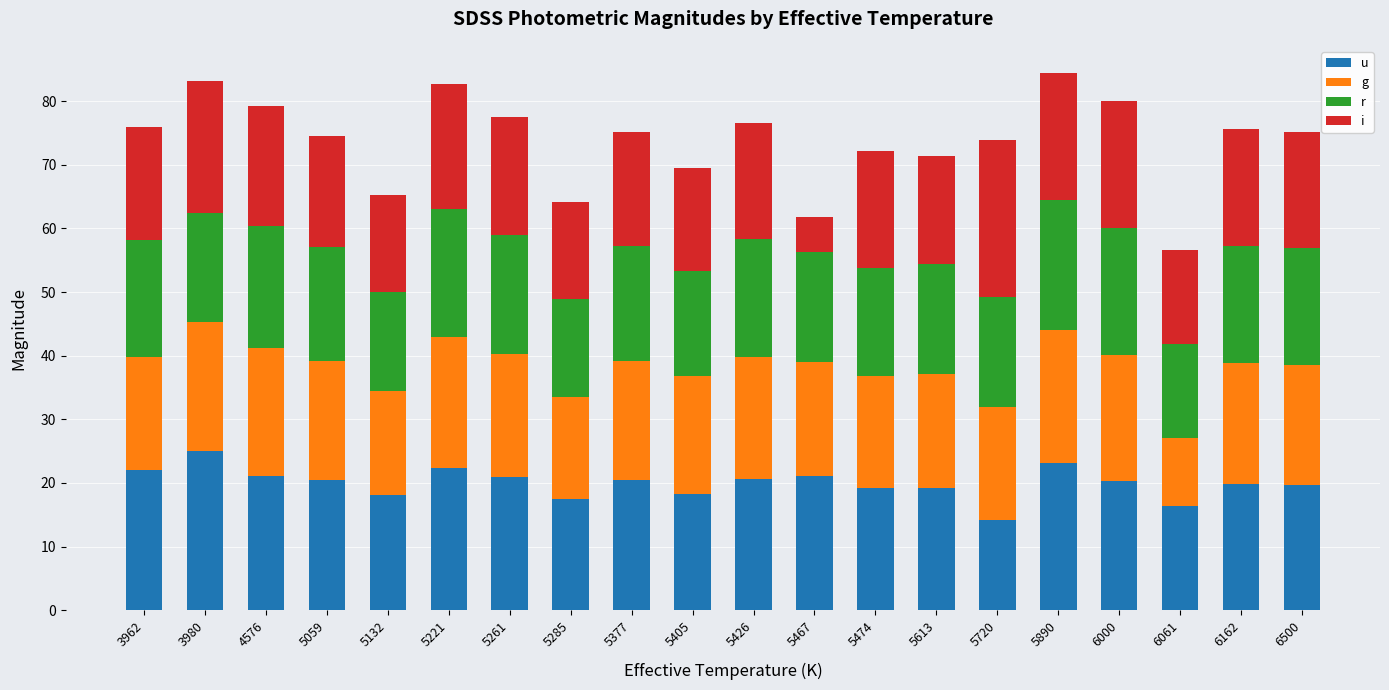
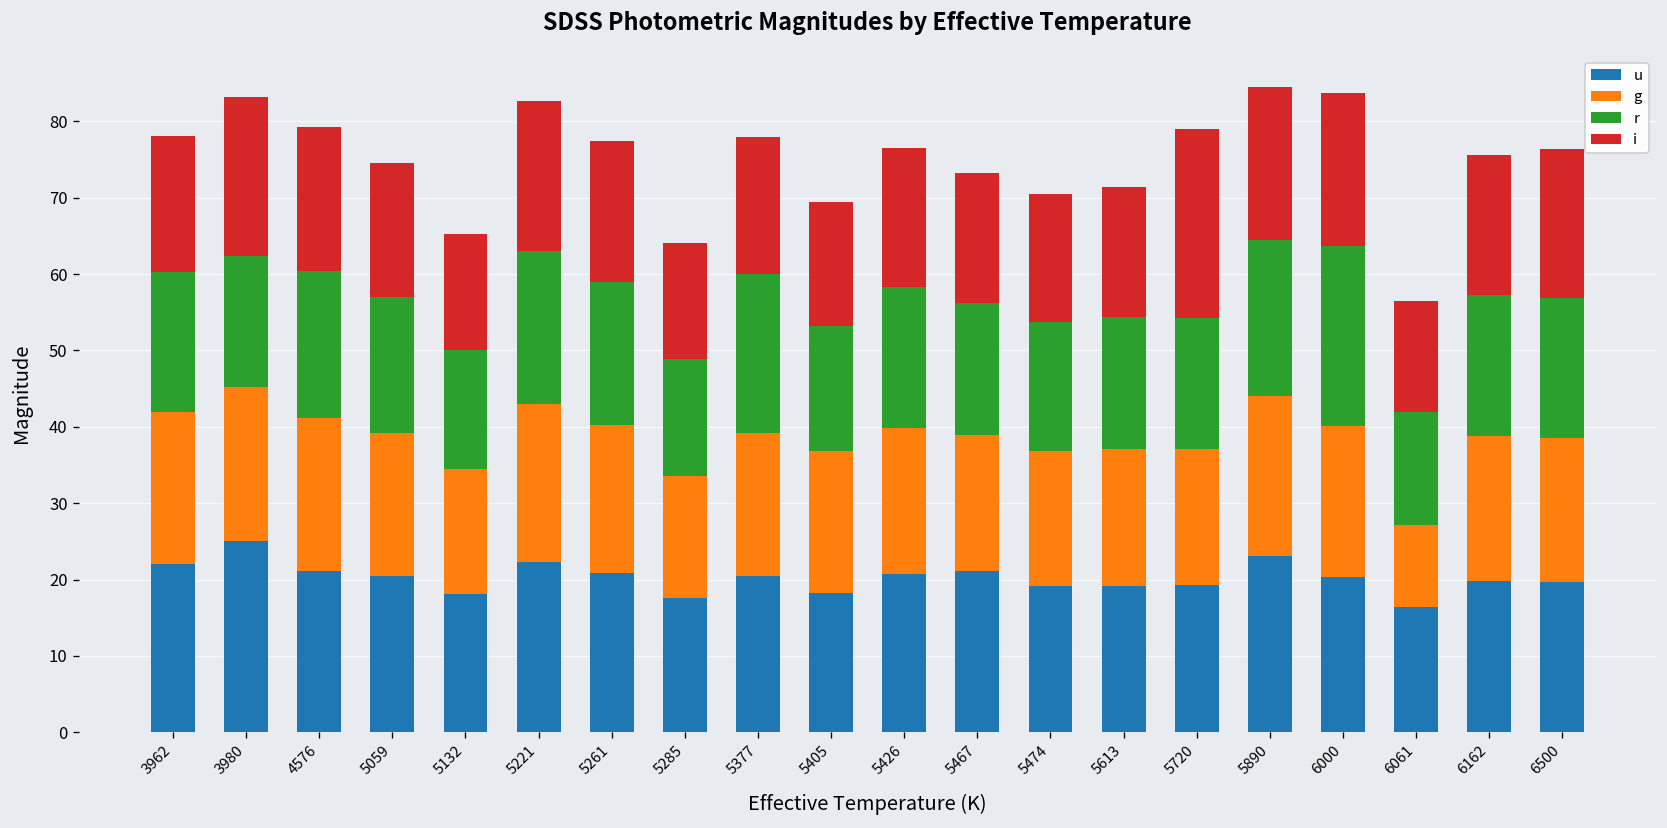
g, 3962: 18 -> 20
r, 5377: 18 -> 21
i, 5467: 5 -> 17
i, 5474: 18 -> 17
u, 5720: 14 -> 19
r, 6000: 20 -> 24
i, 6500: 18 -> 20
